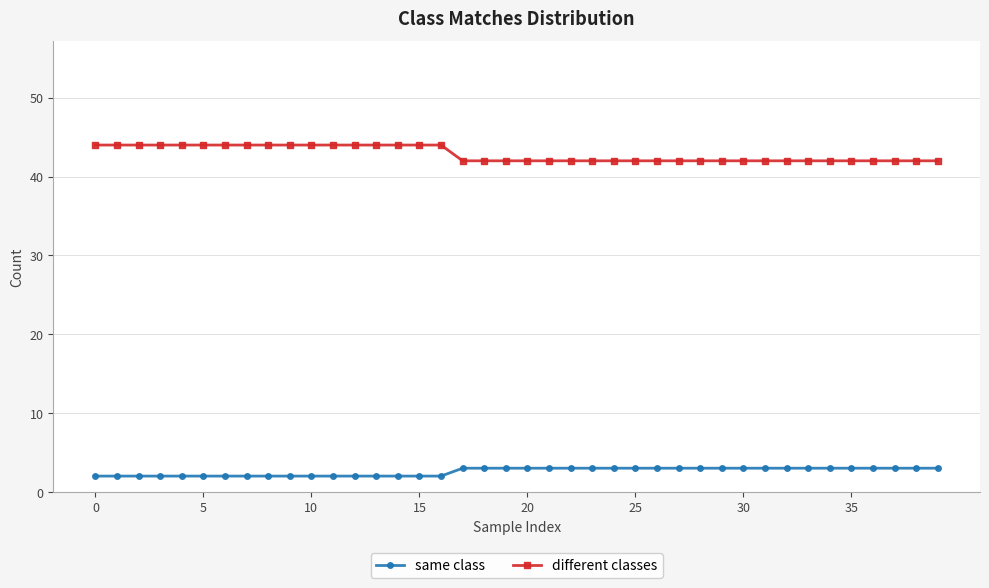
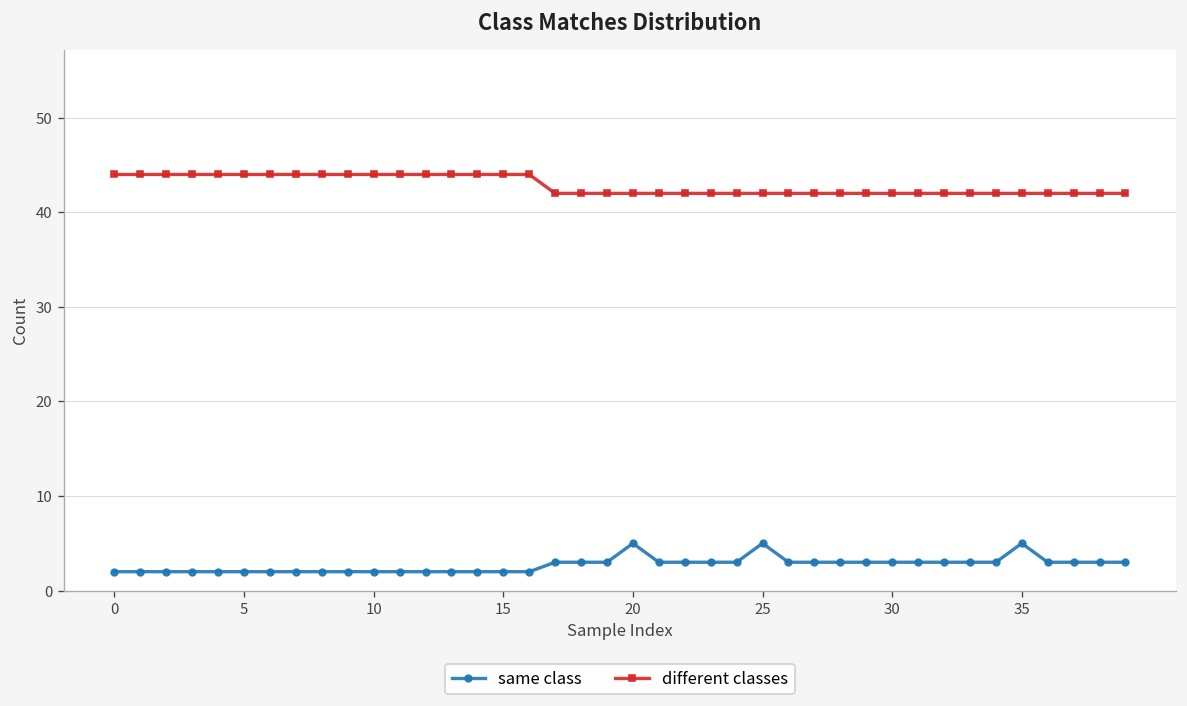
same class, 20: 3 -> 5
same class, 25: 3 -> 5
same class, 35: 3 -> 5
